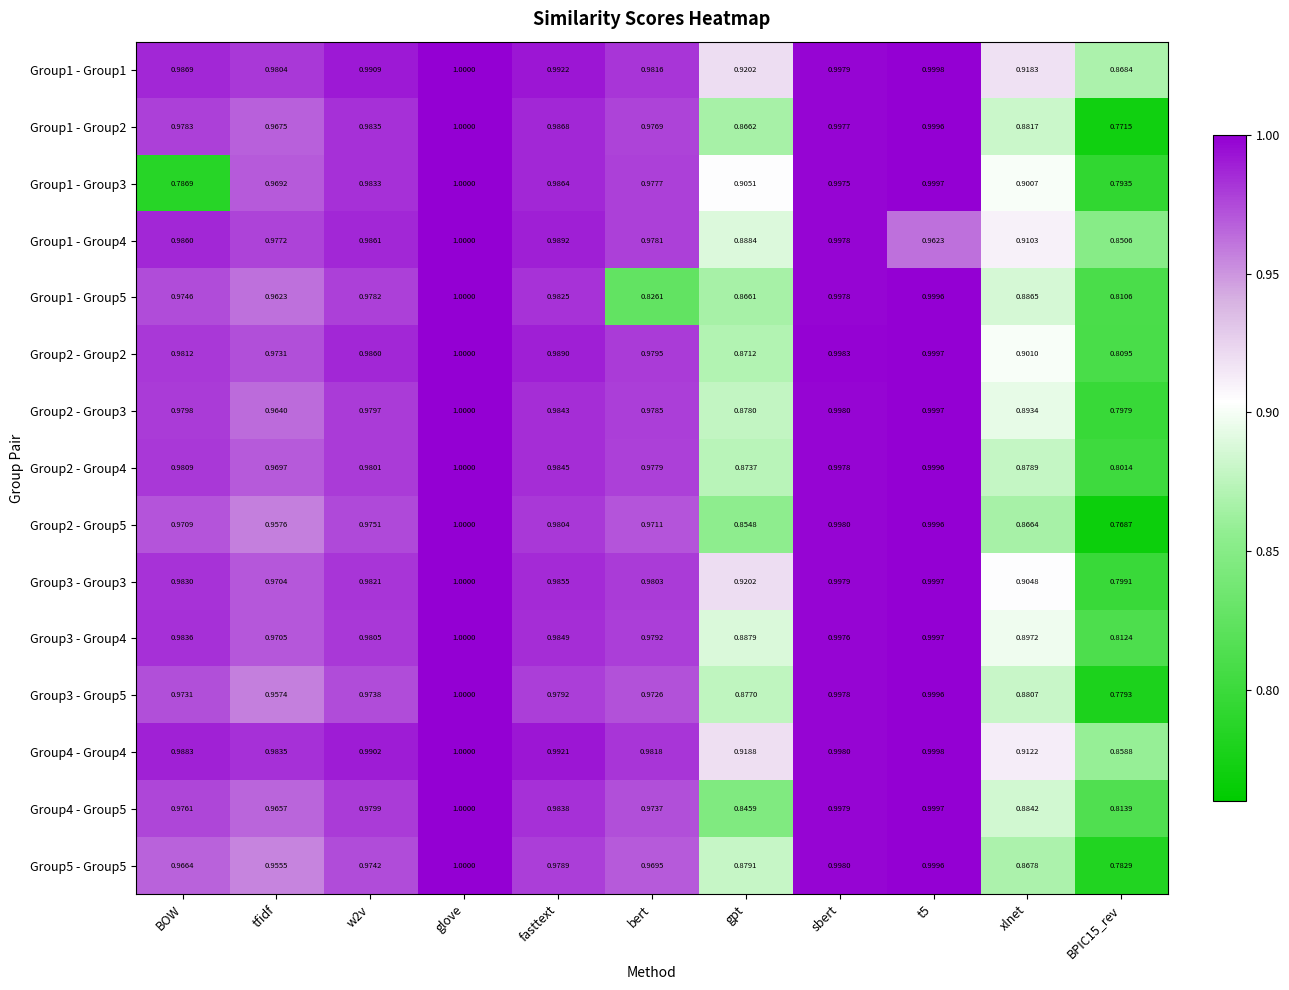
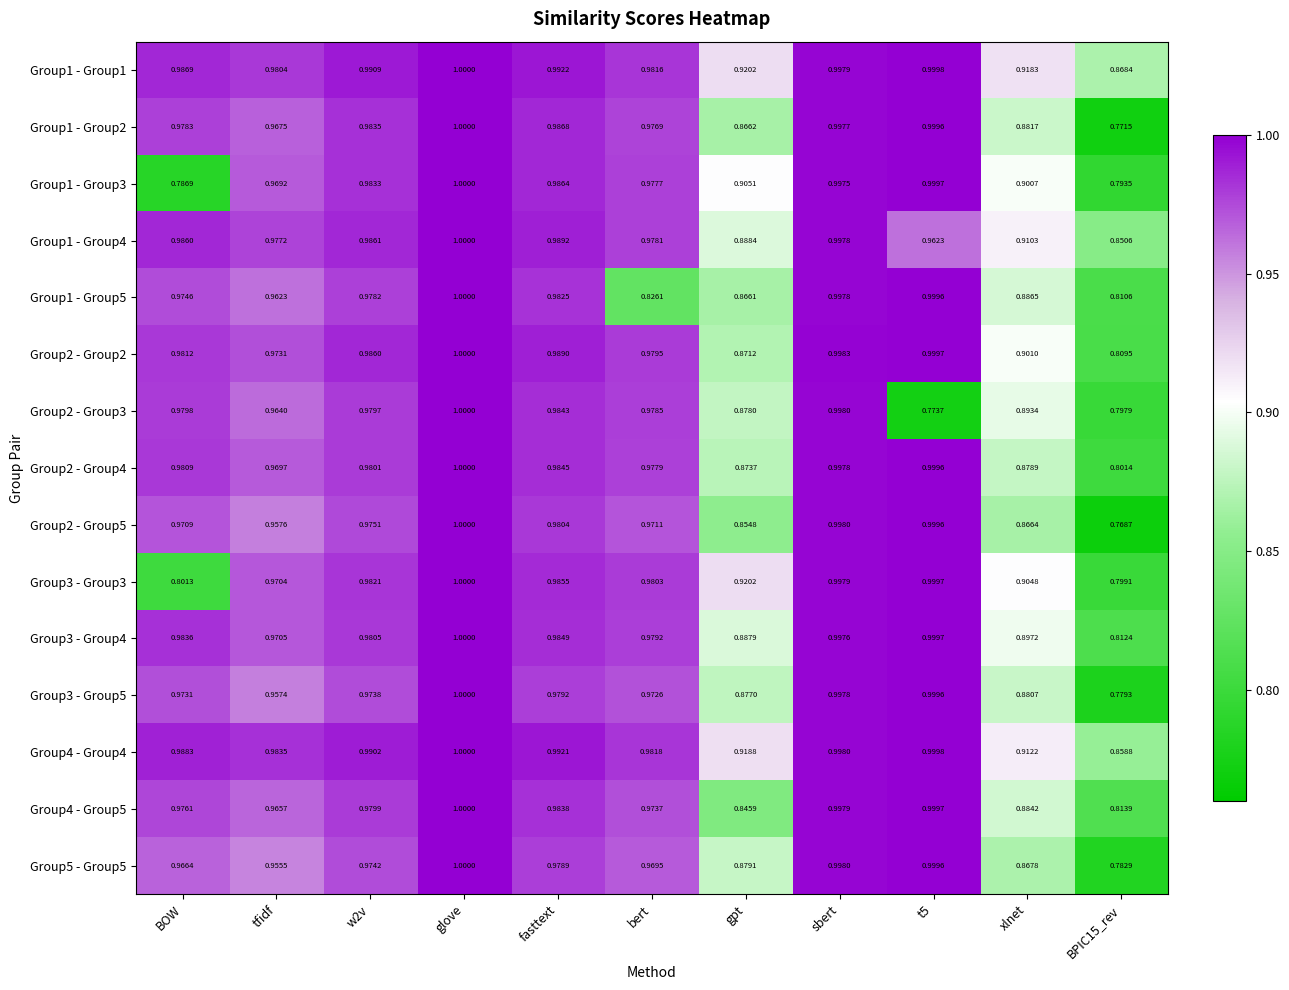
Group2 - Group3, t5: 0.9997 -> 0.7737
Group3 - Group3, BOW: 0.9830 -> 0.8013
